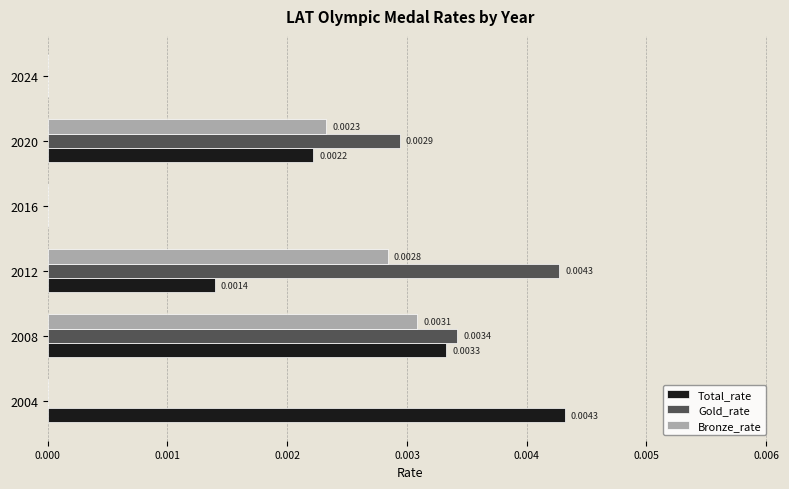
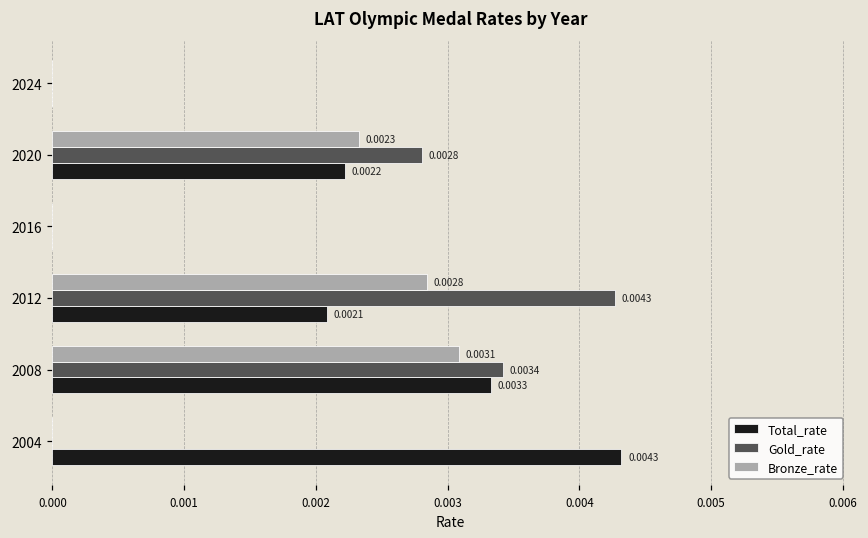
Gold_rate, 2020: 0.0029 -> 0.0028
Total_rate, 2012: 0.0014 -> 0.0021
